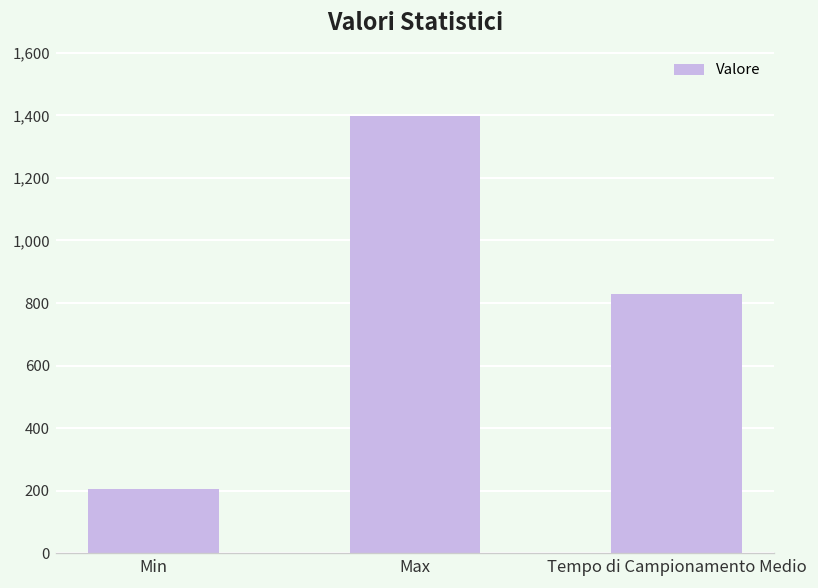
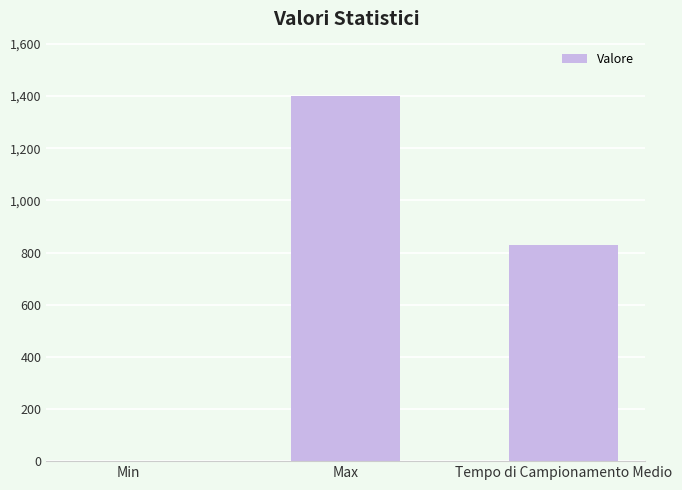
Min: 210 -> 0
